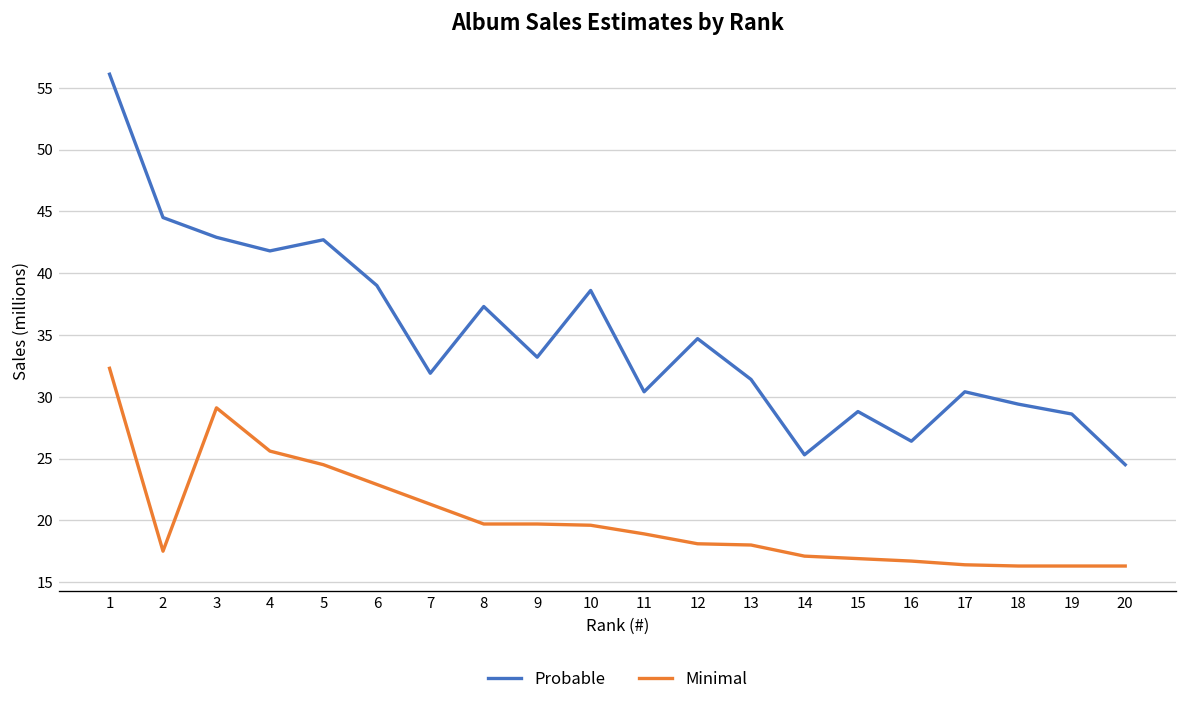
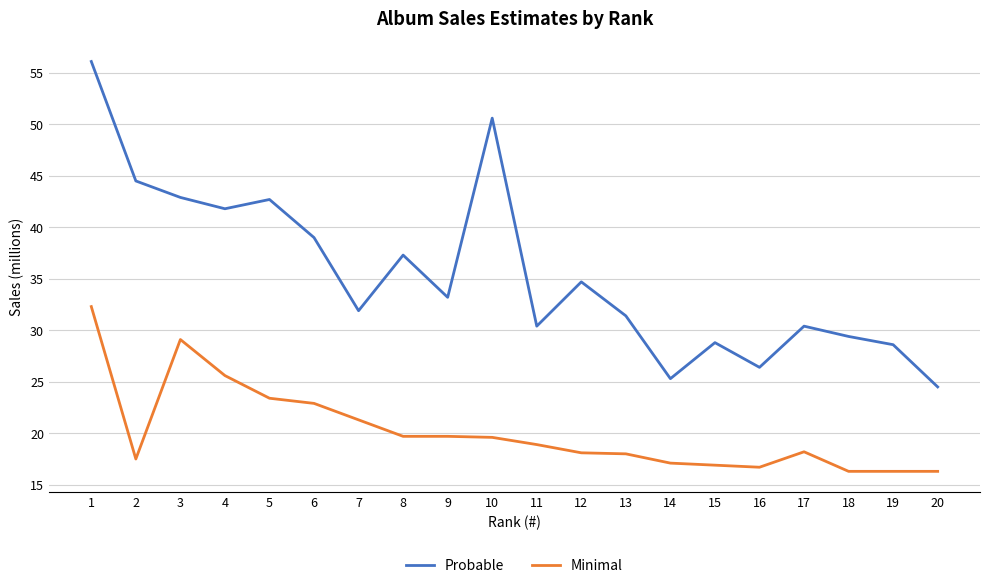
Minimal, 5: 24.5 -> 23.4
Probable, 10: 38.6 -> 50.6
Minimal, 17: 16.4 -> 18.2
